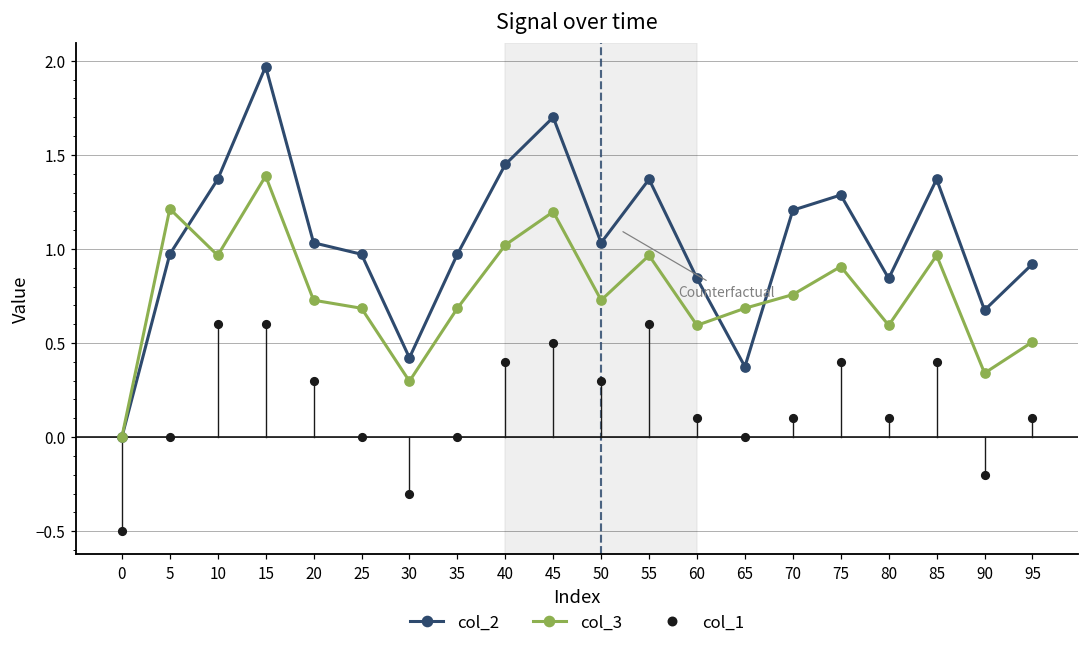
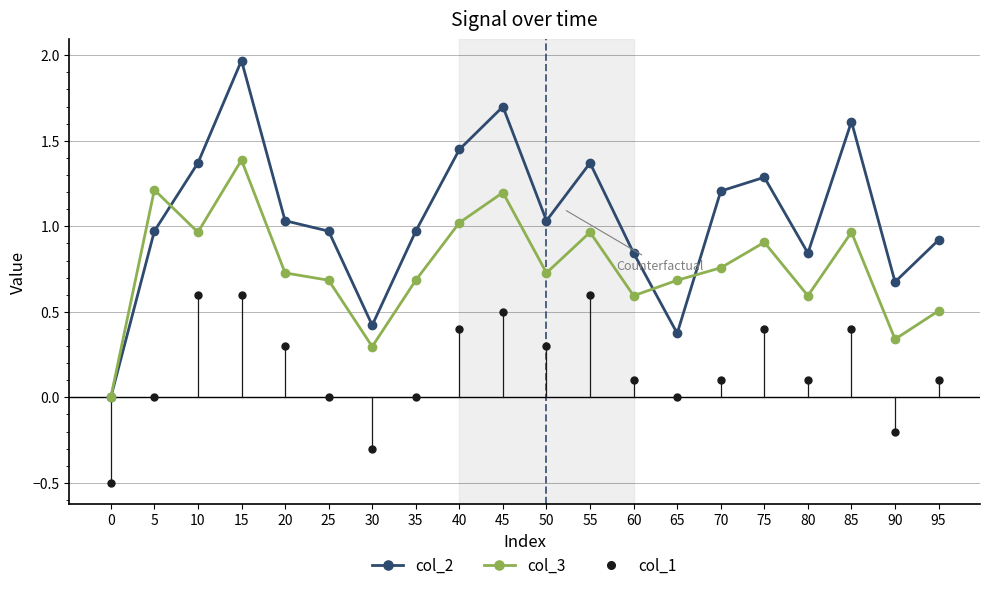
col_2, 85: 1.37 -> 1.61
